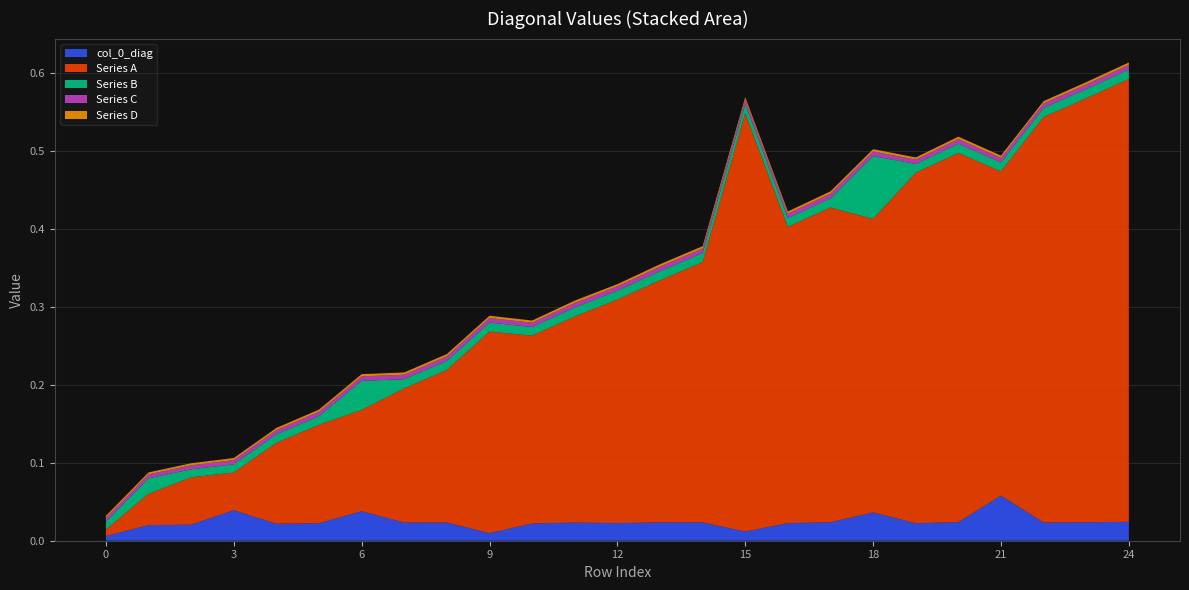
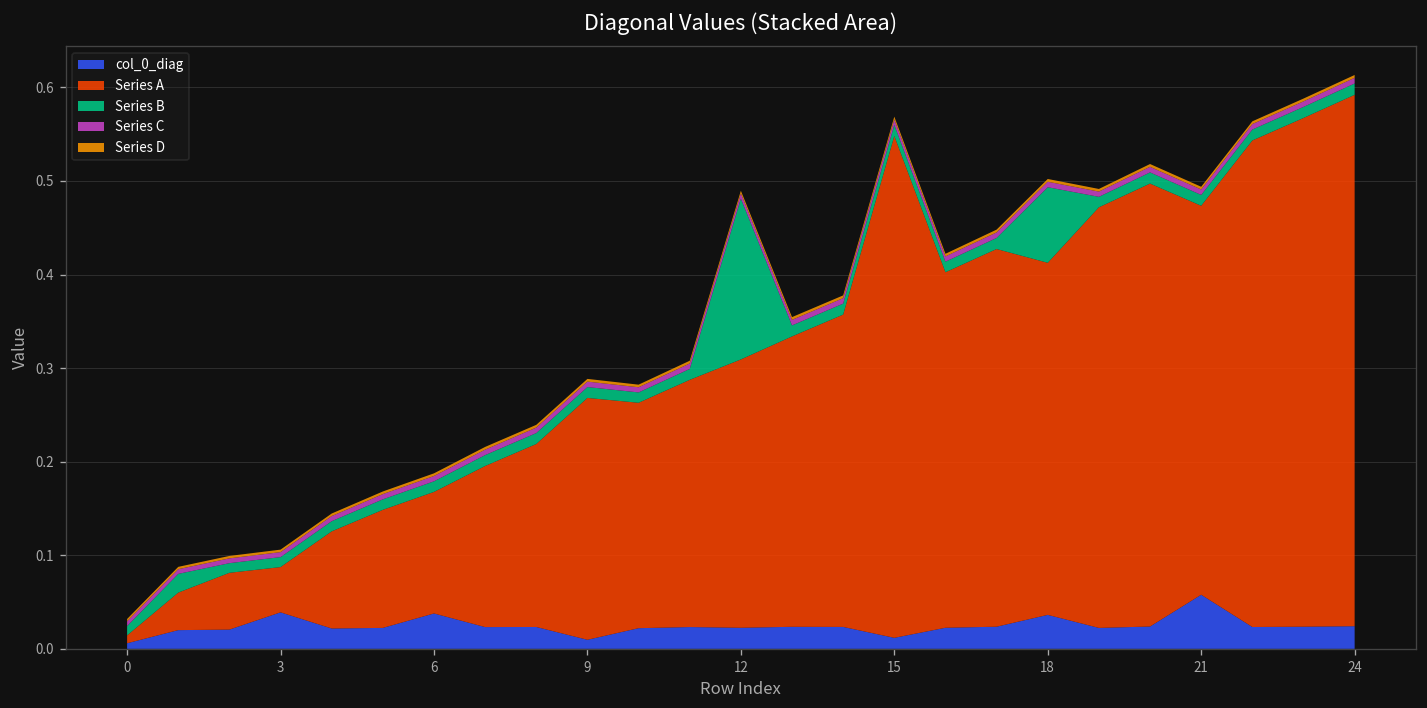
Series B, 6: 0.04 -> 0.01
Series B, 12: 0.01 -> 0.17
